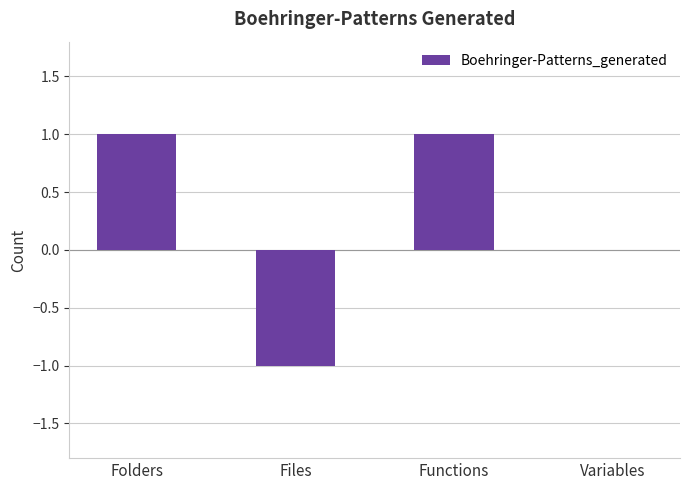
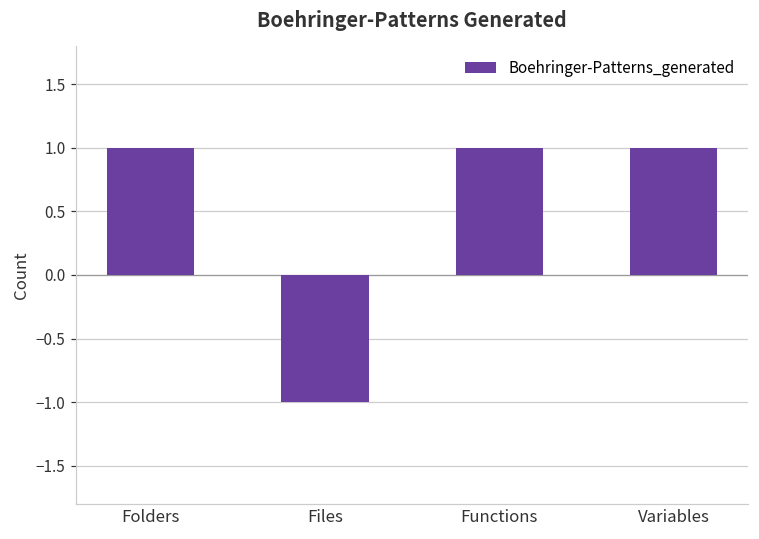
Variables: 0 -> 1
